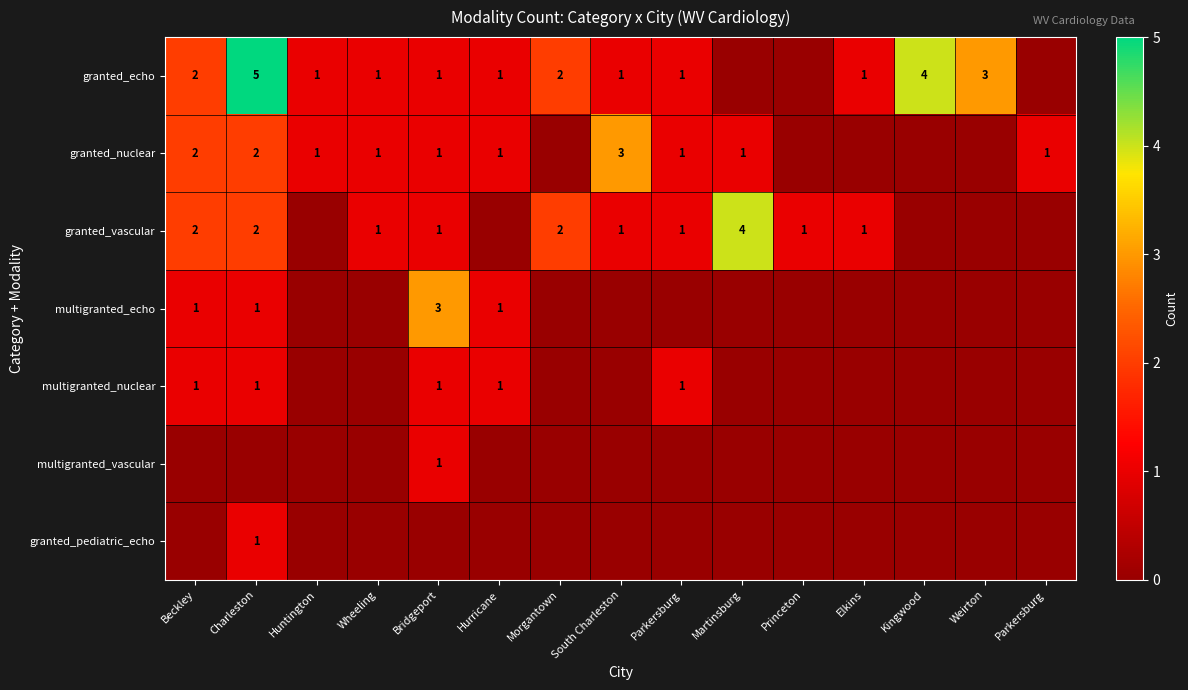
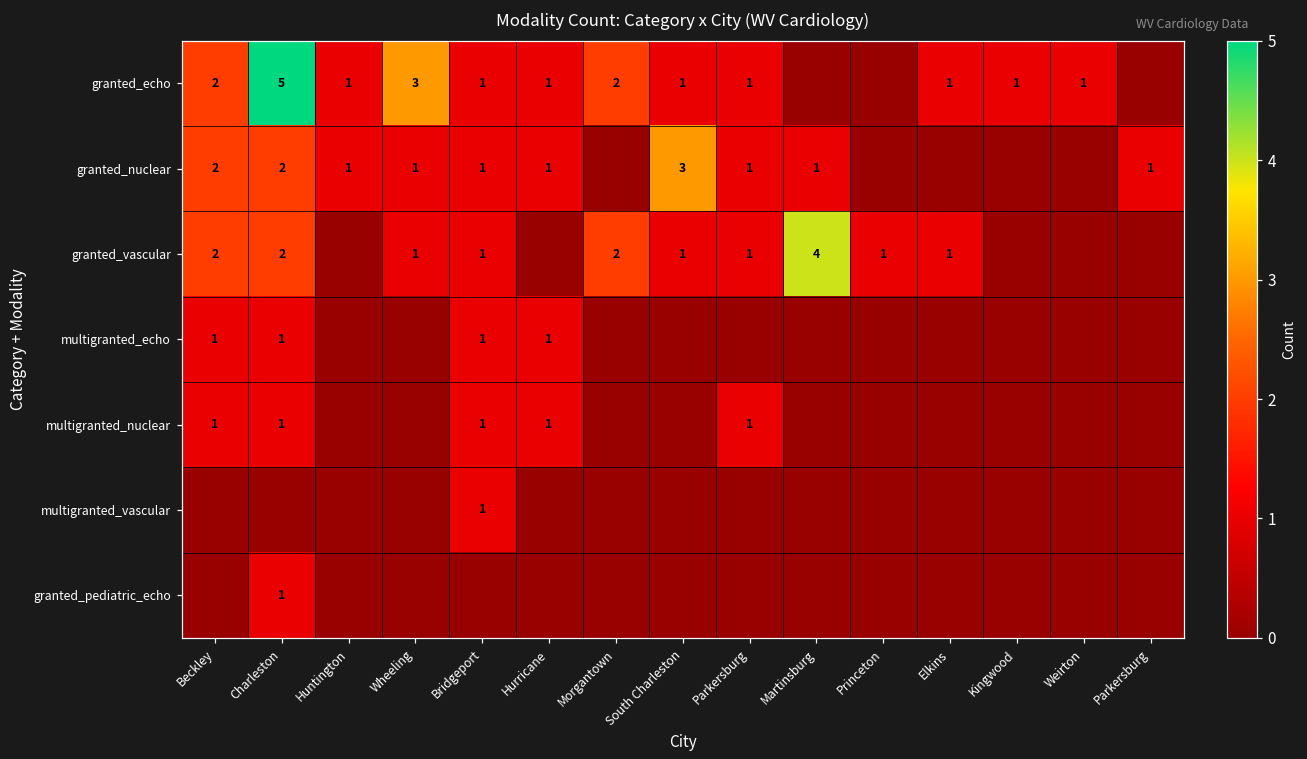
granted_echo, Wheeling: 1 -> 3
granted_echo, Kingwood: 4 -> 1
granted_echo, Weirton: 3 -> 1
multigranted_echo, Bridgeport: 3 -> 1
